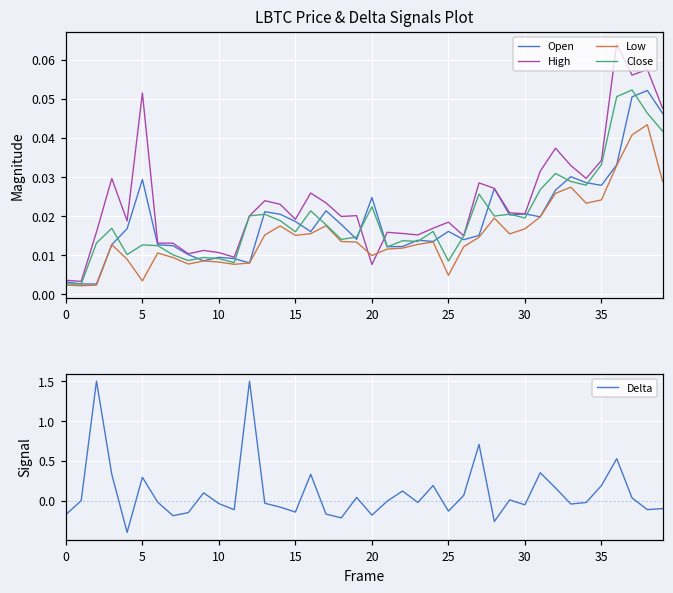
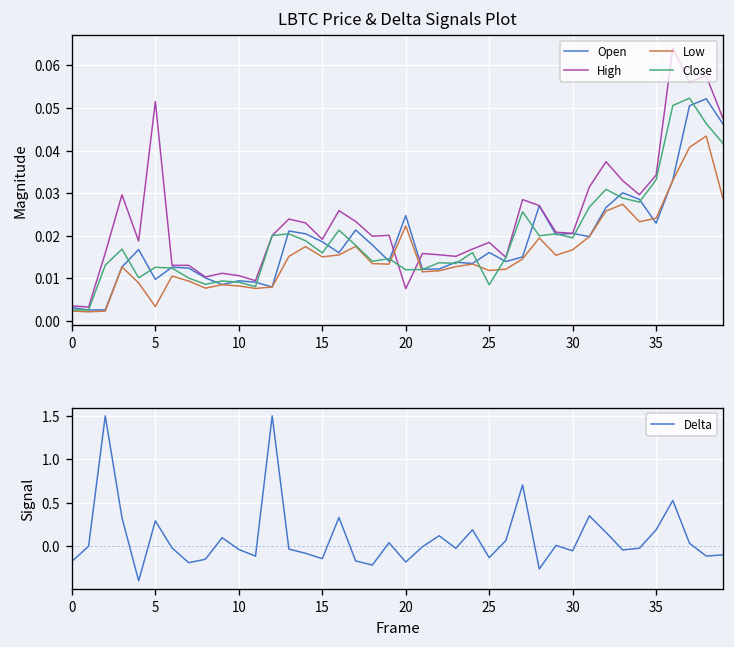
LBTC Price & Delta Signals Plot, Open, 5: 0.029 -> 0.010
LBTC Price & Delta Signals Plot, Low, 20: 0.010 -> 0.022
LBTC Price & Delta Signals Plot, Close, 20: 0.022 -> 0.012
LBTC Price & Delta Signals Plot, Low, 25: 0.005 -> 0.012
LBTC Price & Delta Signals Plot, Open, 35: 0.028 -> 0.023
